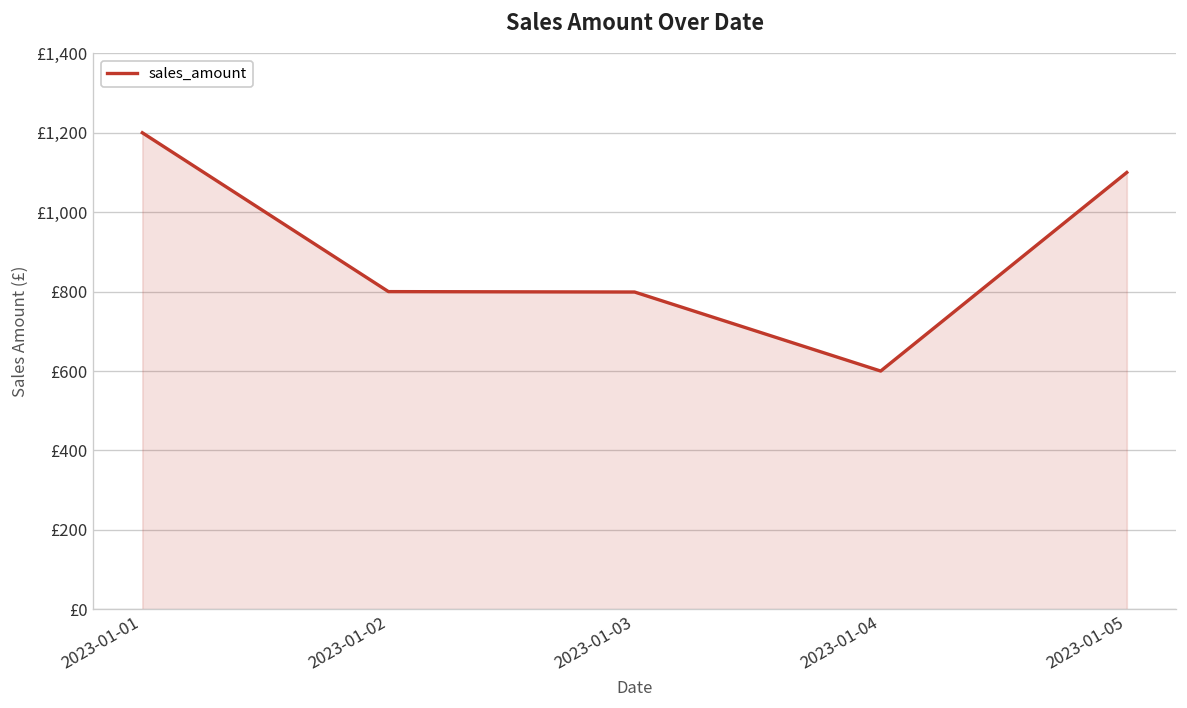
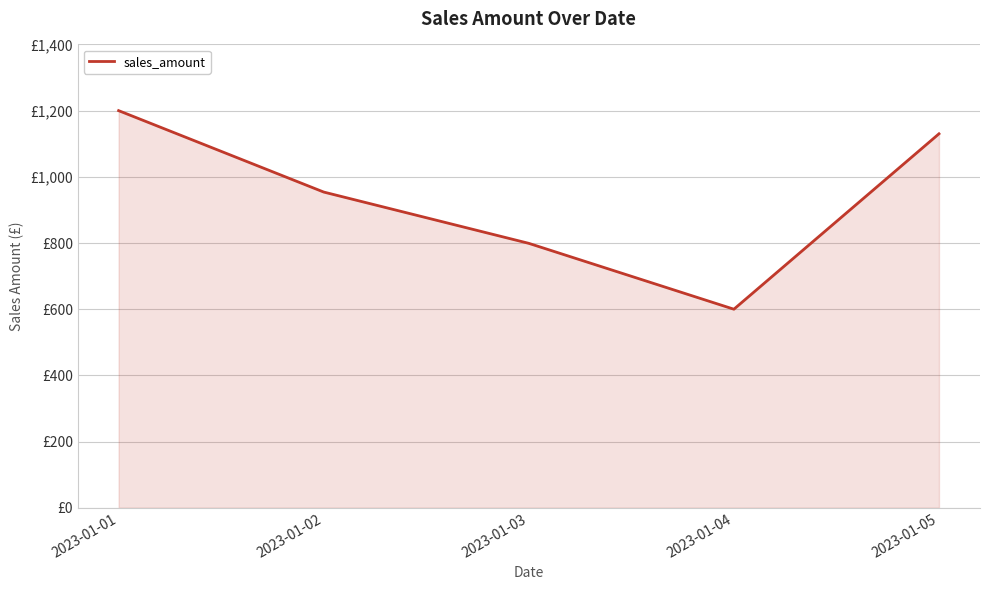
2023-01-02: £800 -> £950
2023-01-05: £1,100 -> £1,130
